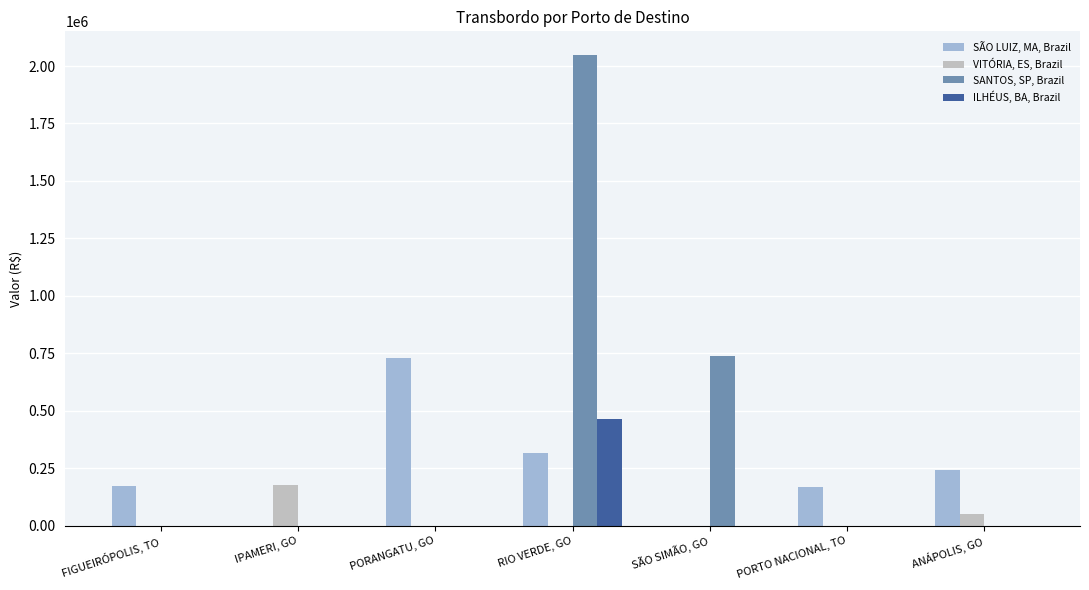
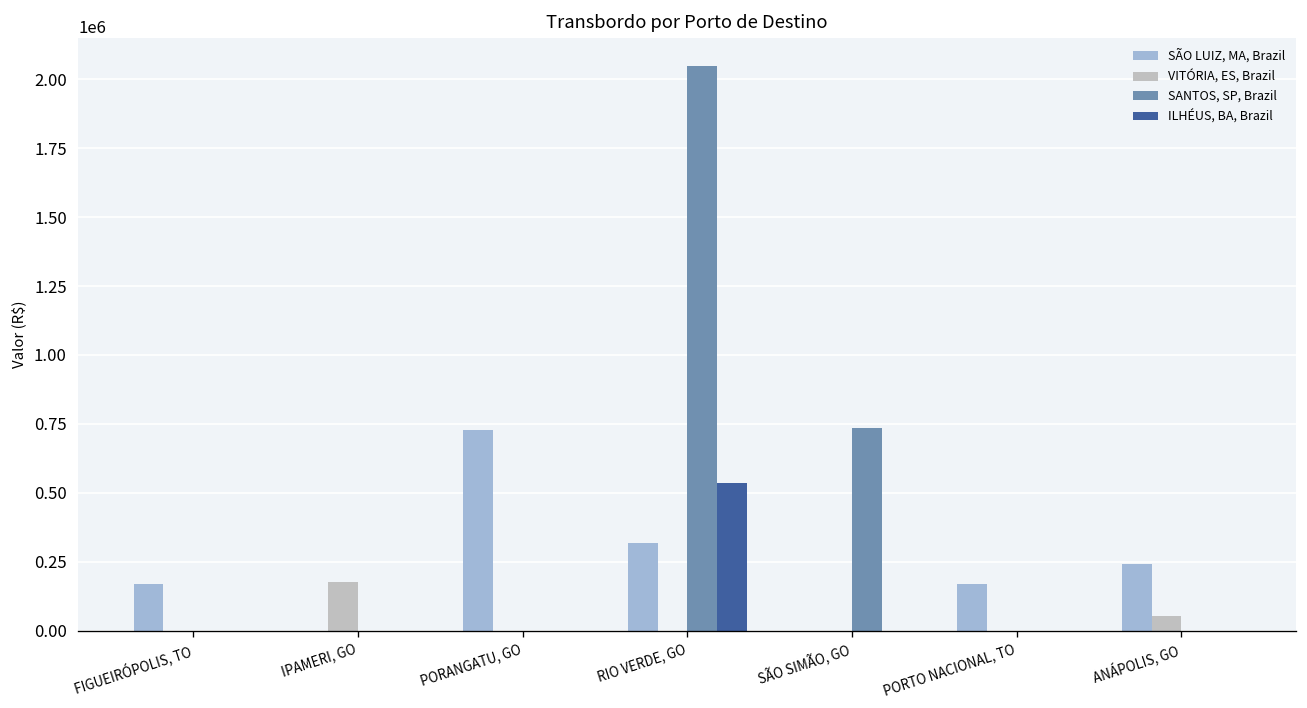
ILHÉUS, BA, Brazil, RIO VERDE, GO: 470000 -> 540000
